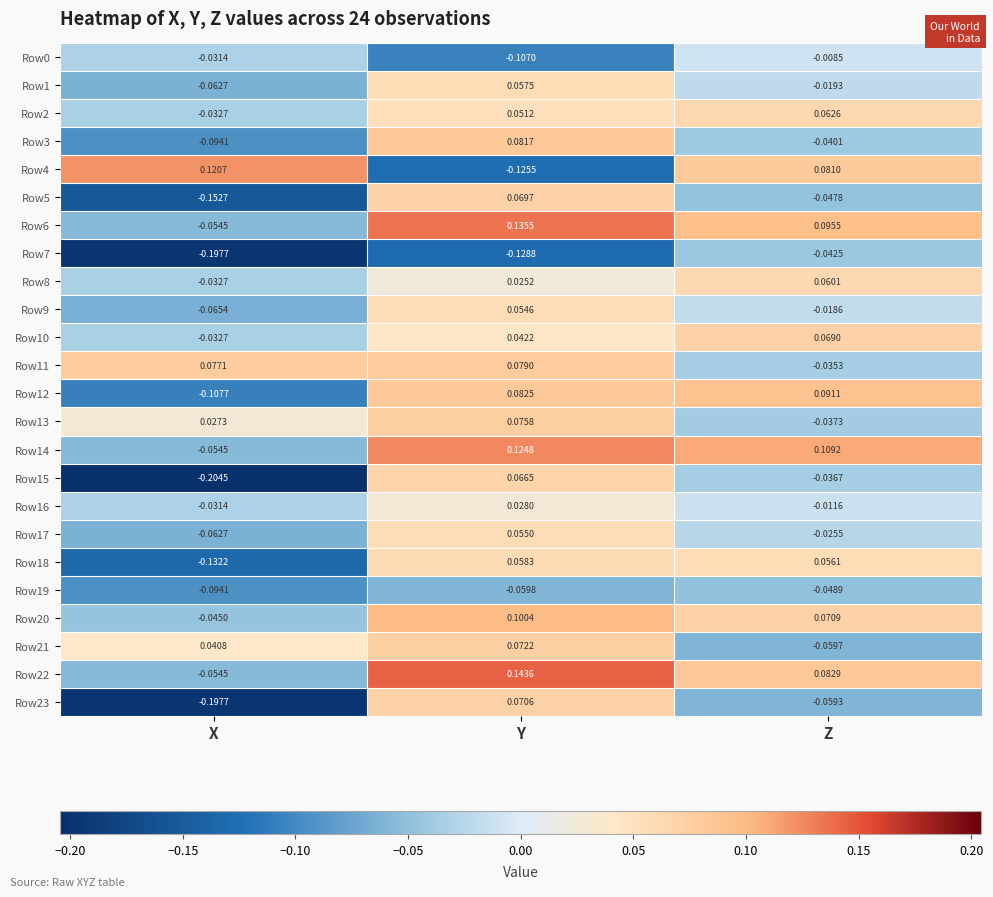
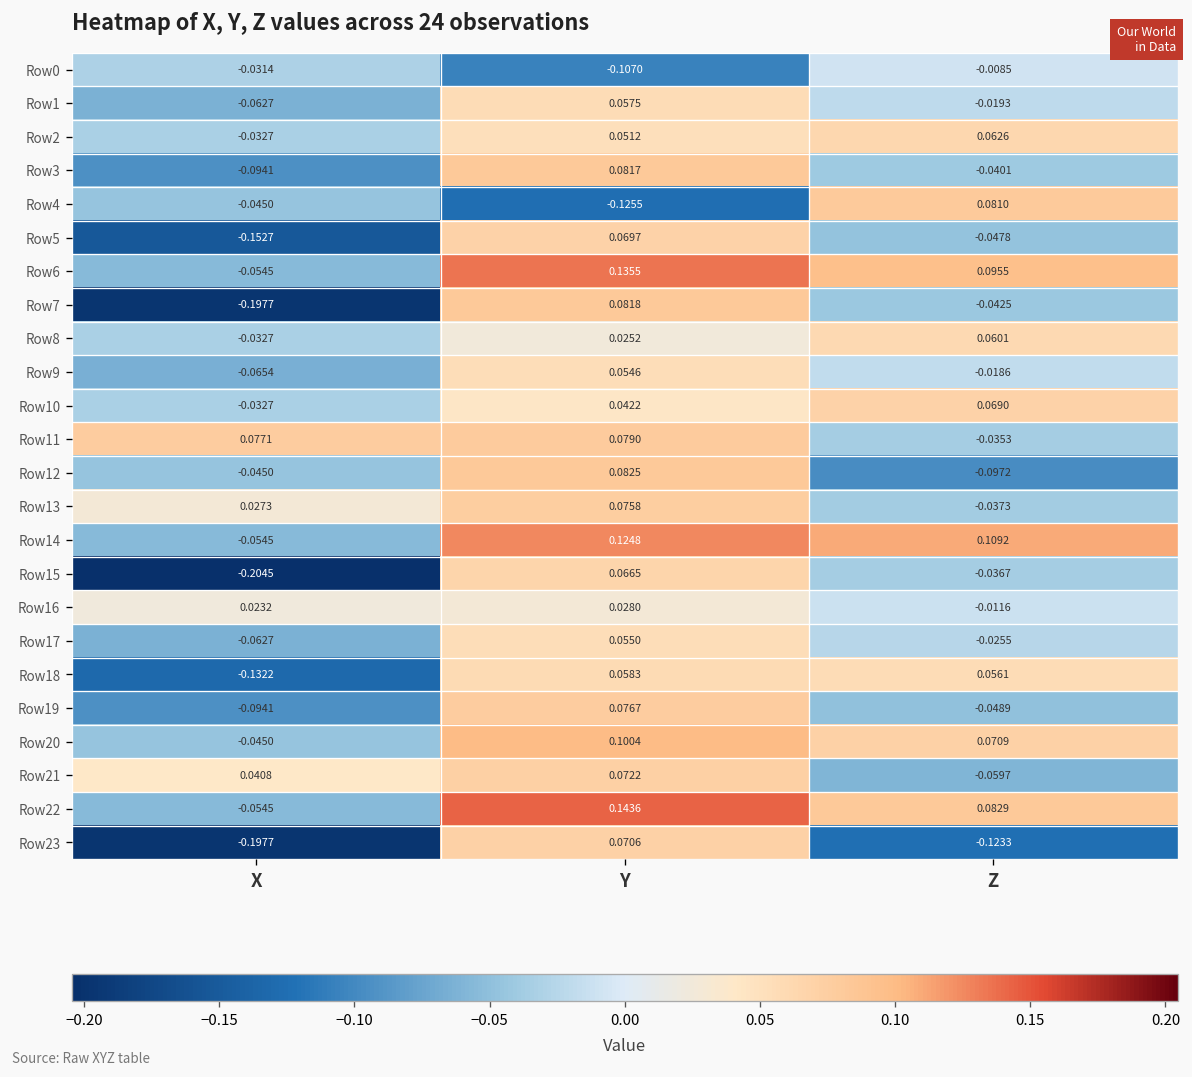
Row4, X: 0.1207 -> -0.0450
Row7, Y: -0.1288 -> 0.0818
Row12, X: -0.1077 -> -0.0450
Row12, Z: 0.0911 -> -0.0972
Row16, X: -0.0314 -> 0.0232
Row19, Y: -0.0598 -> 0.0767
Row23, Z: -0.0593 -> -0.1233
